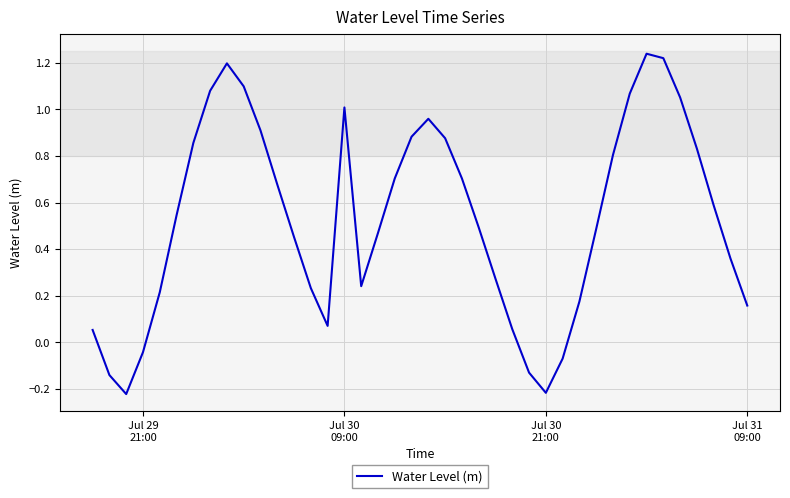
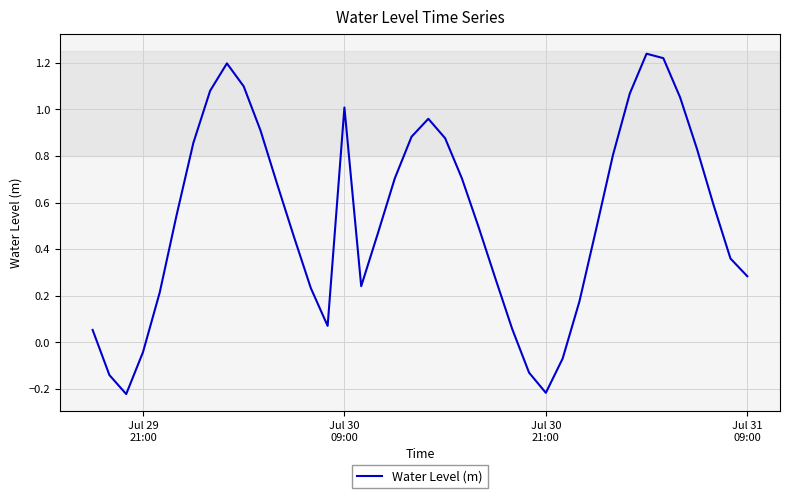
Jul 31 09:00: 0.16 -> 0.28
